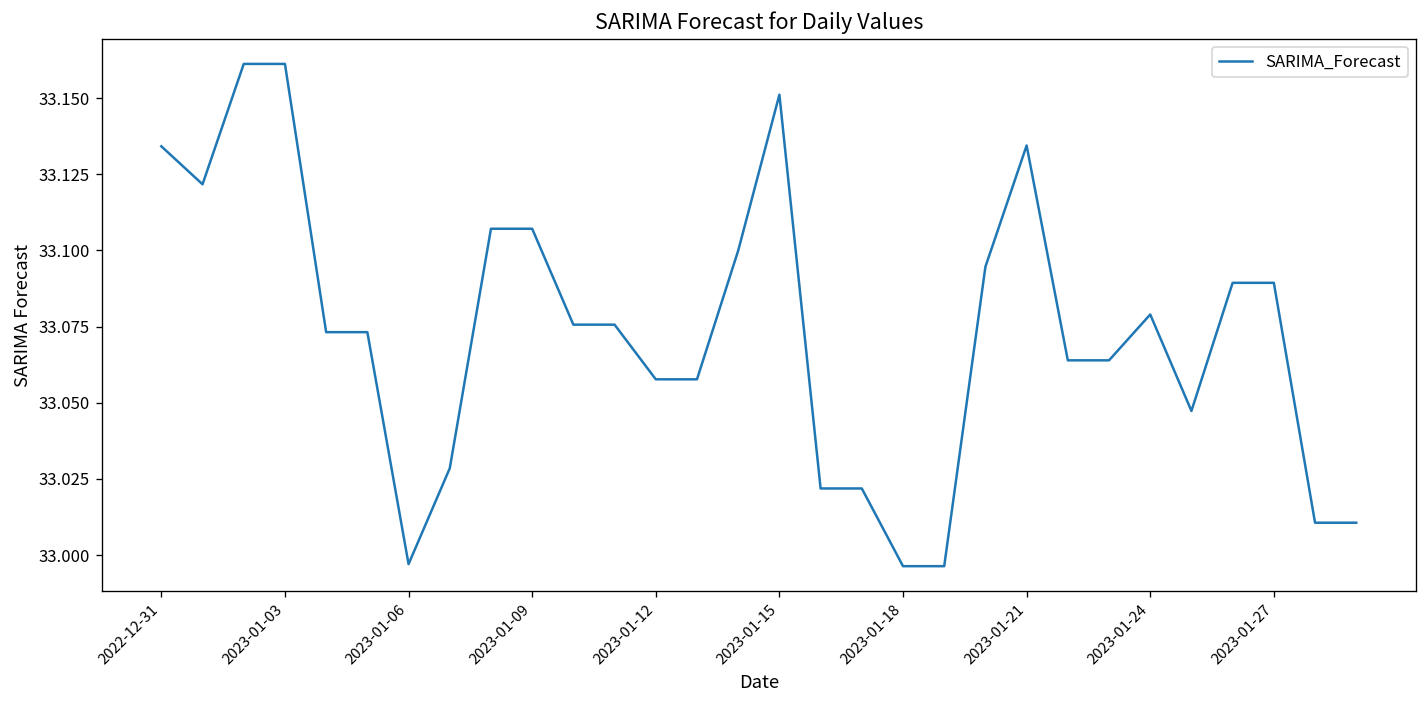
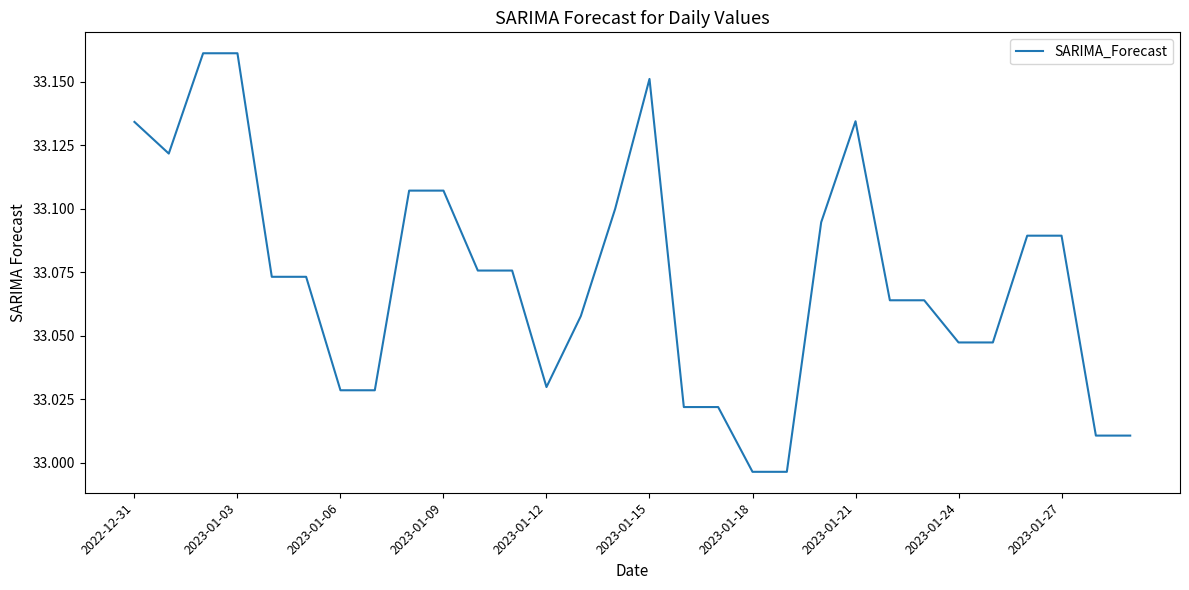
2023-01-06: 32.997 -> 33.028
2023-01-12: 33.058 -> 33.030
2023-01-24: 33.079 -> 33.047
